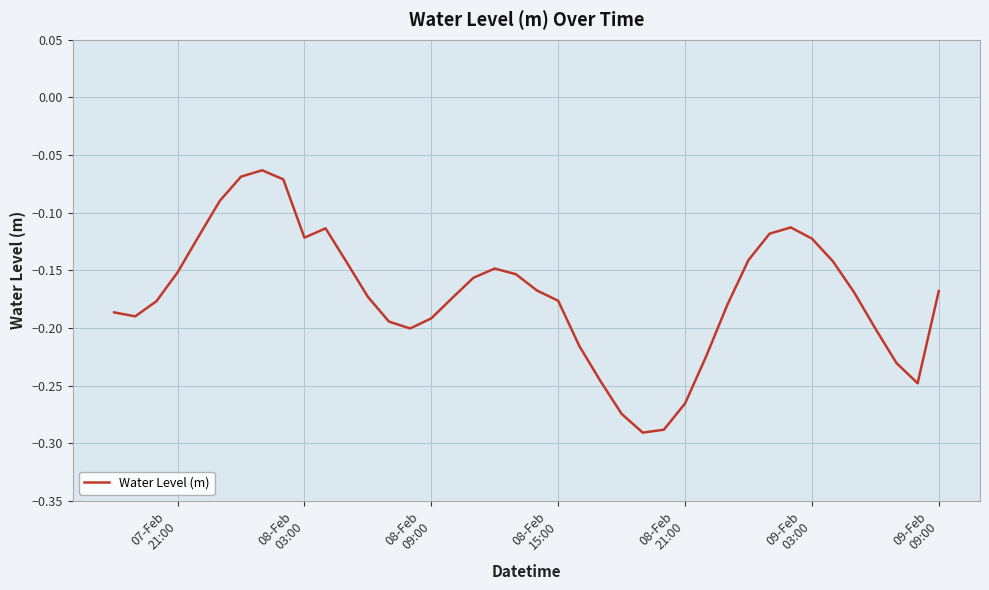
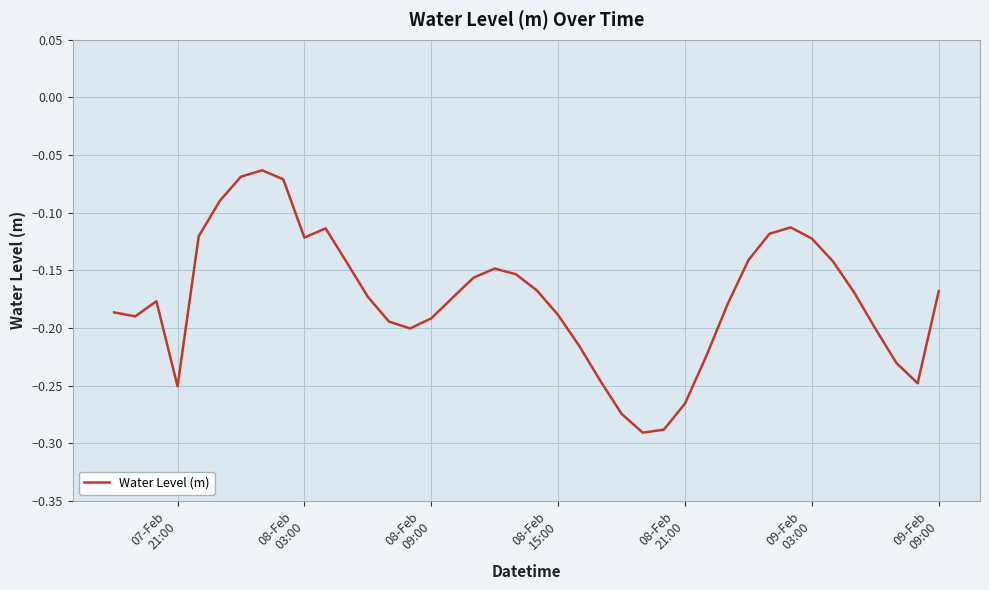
07-Feb 21:00: -0.152 -> -0.251
08-Feb 15:00: -0.176 -> -0.189
